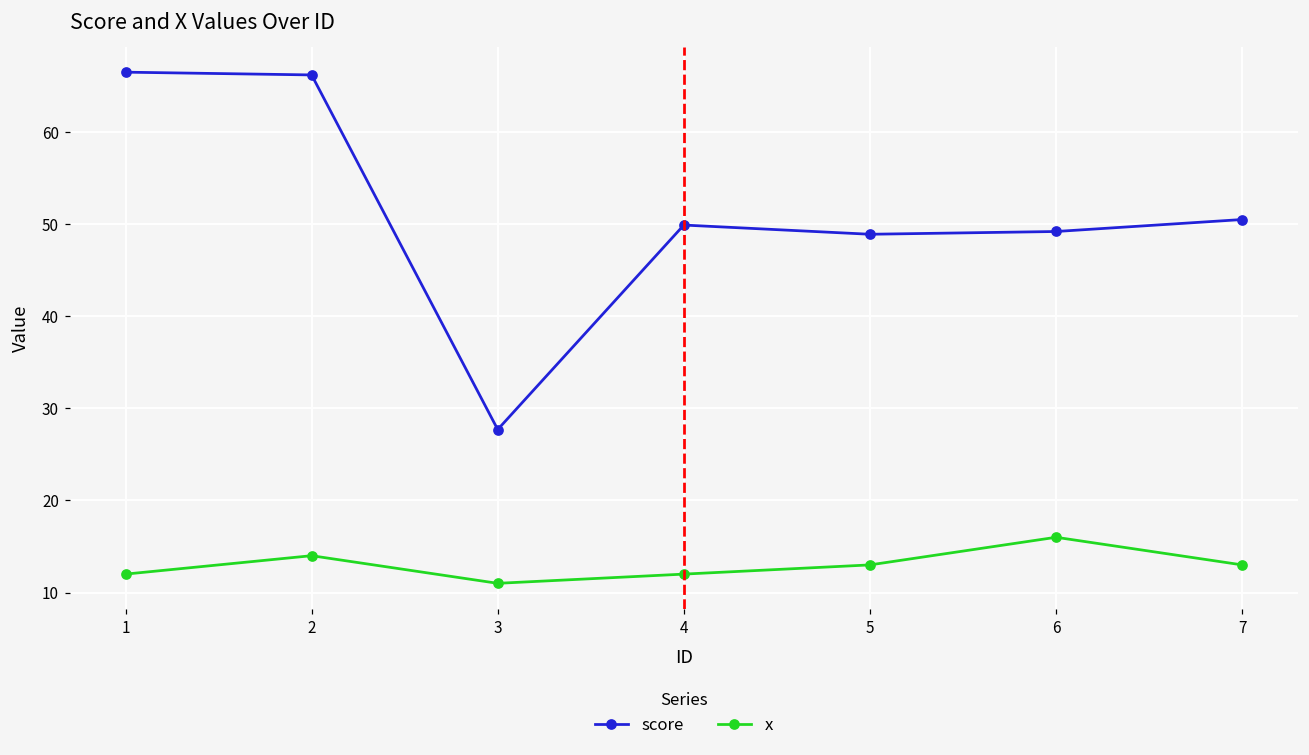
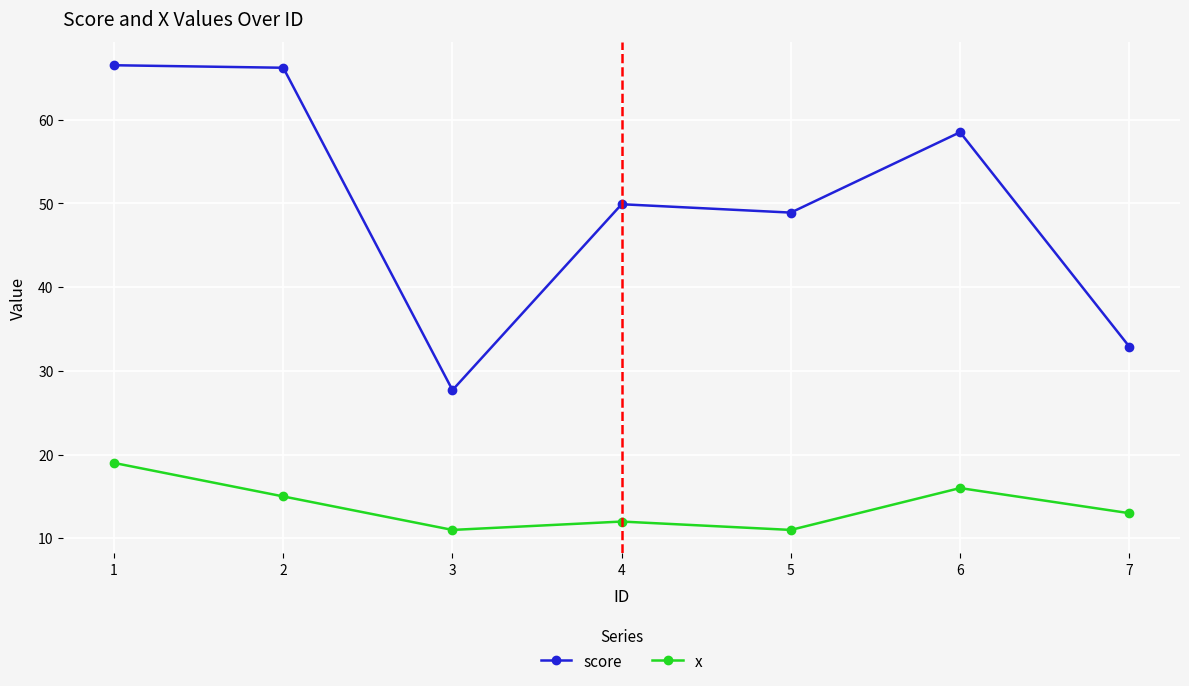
x, 1: 12 -> 19
x, 2: 14 -> 15
x, 5: 13 -> 11
score, 6: 49 -> 59
score, 7: 51 -> 33
